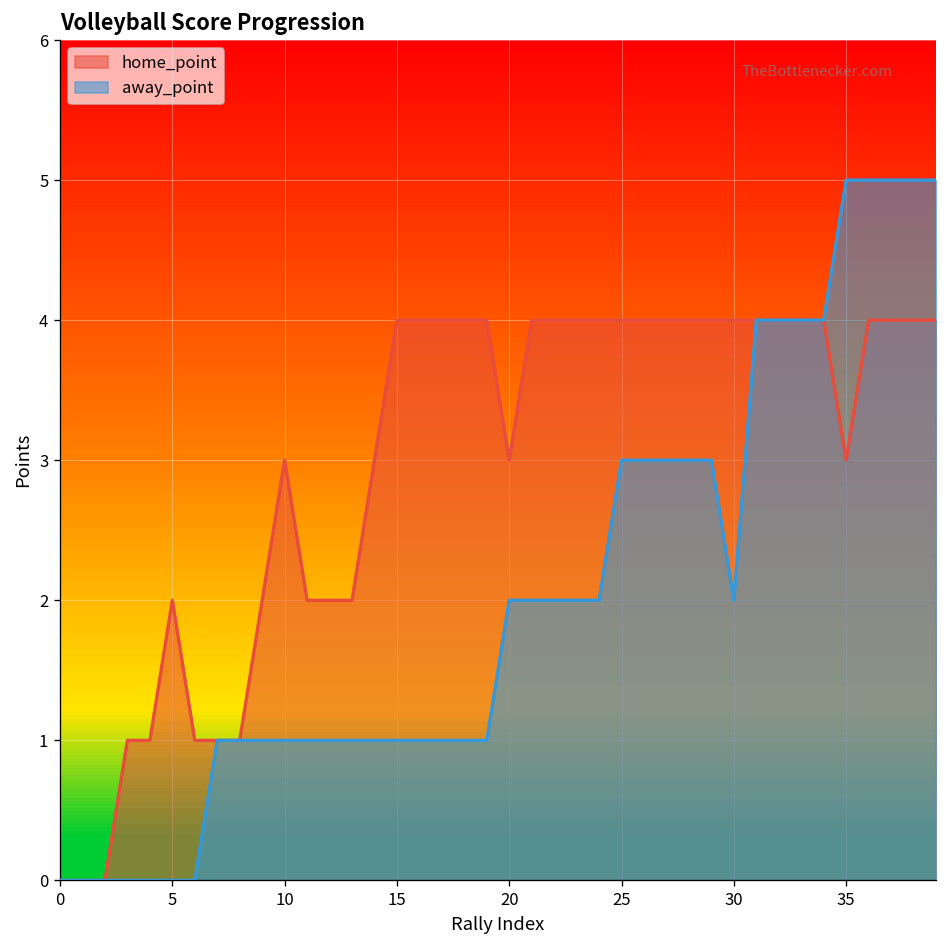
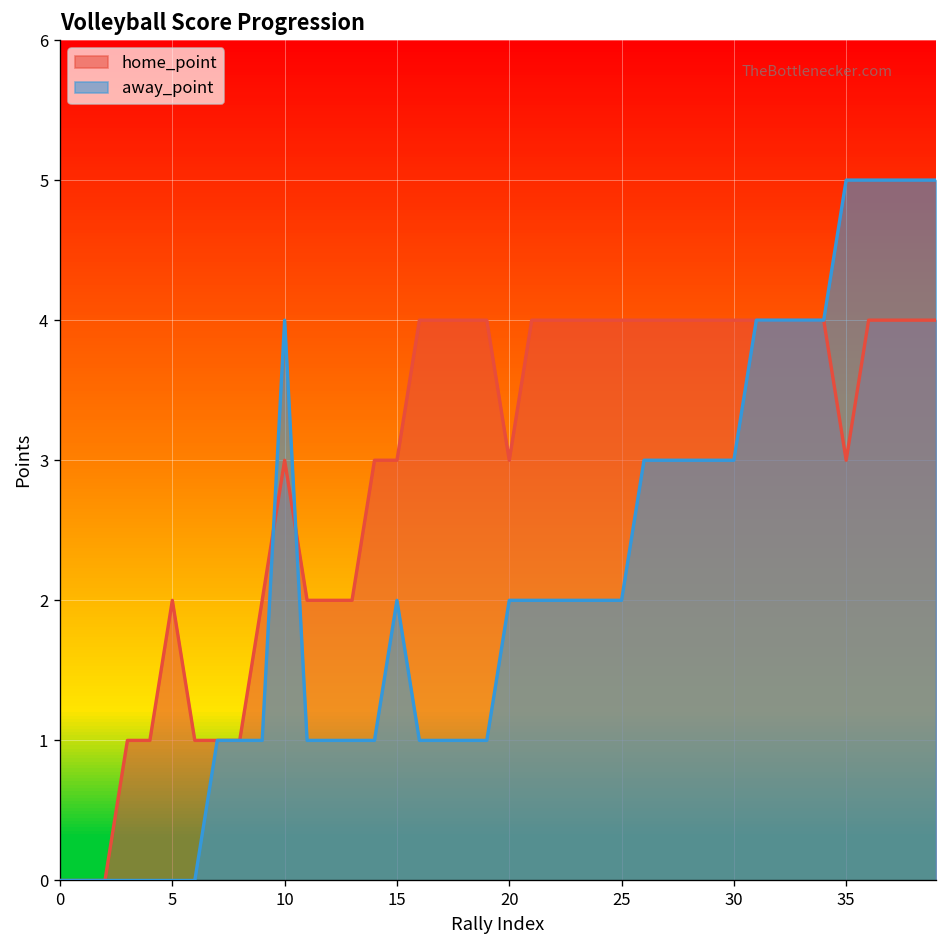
away_point, 10: 1 -> 4
home_point, 15: 4 -> 3
away_point, 15: 1 -> 2
away_point, 25: 3 -> 2
away_point, 30: 2 -> 3
